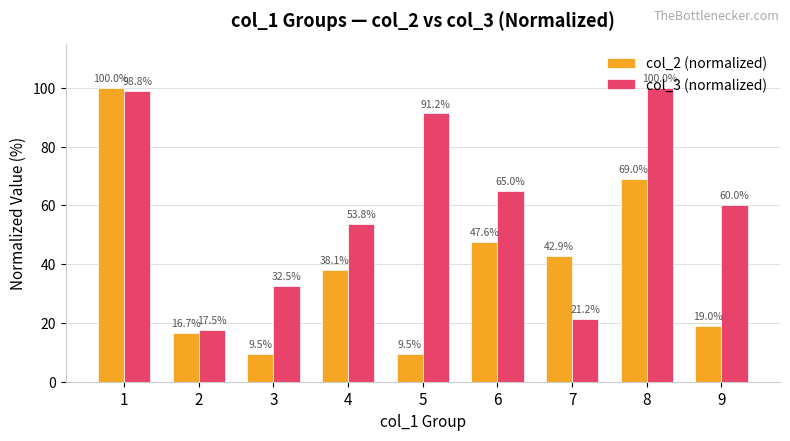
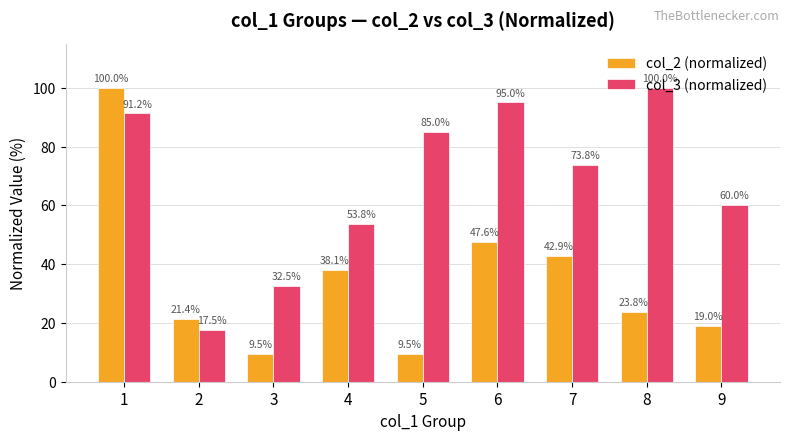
col_3 (normalized), 1: 98.8% -> 91.2%
col_2 (normalized), 2: 16.7% -> 21.4%
col_3 (normalized), 5: 91.2% -> 85.0%
col_3 (normalized), 6: 65.0% -> 95.0%
col_3 (normalized), 7: 21.2% -> 73.8%
col_2 (normalized), 8: 69.0% -> 23.8%
